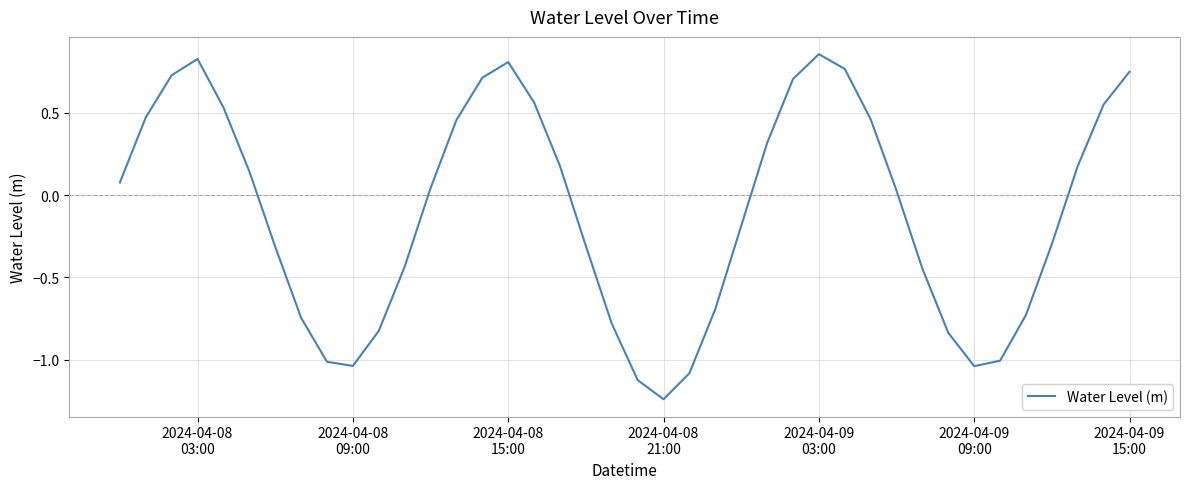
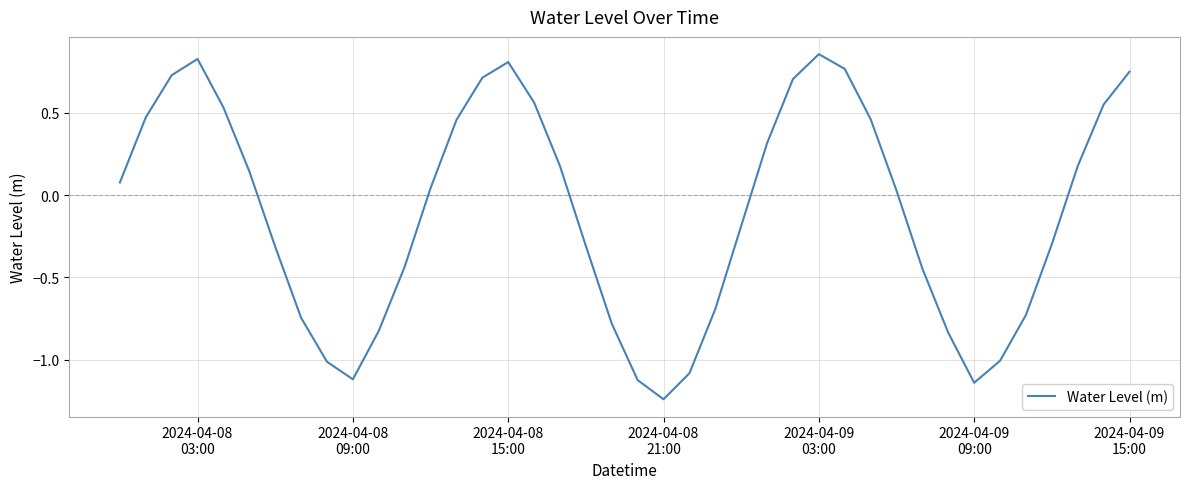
2024-04-08 09:00: -1.04 -> -1.12
2024-04-09 09:00: -1.04 -> -1.14
